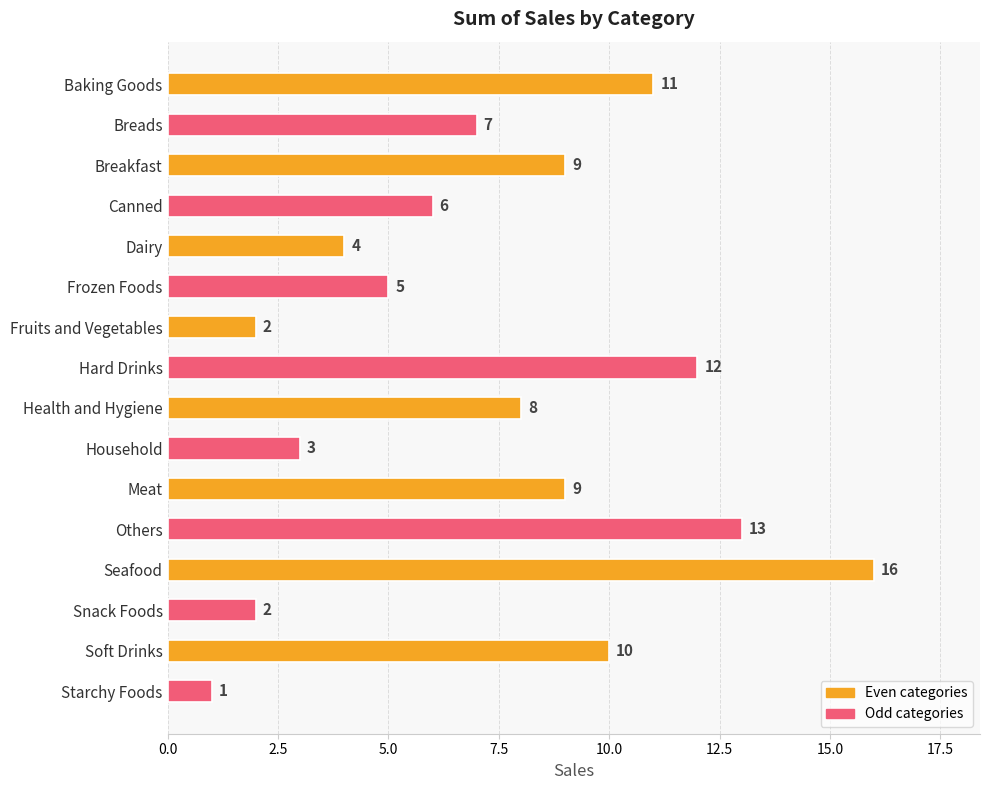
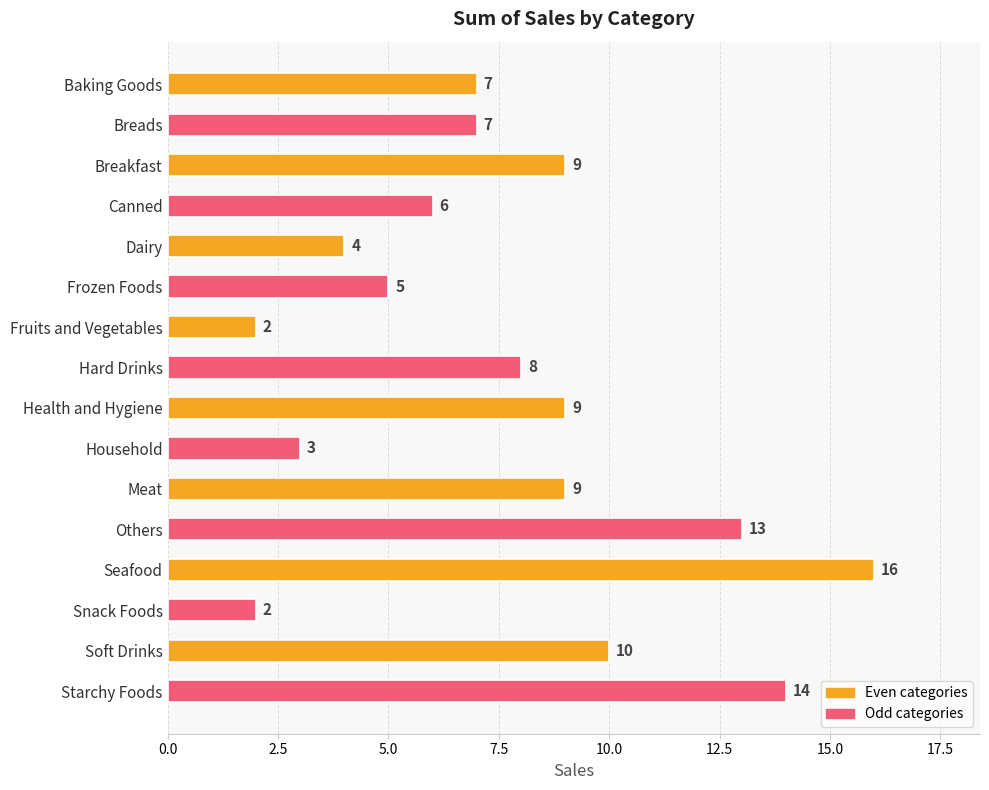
Baking Goods: 11 -> 7
Hard Drinks: 12 -> 8
Health and Hygiene: 8 -> 9
Starchy Foods: 1 -> 14
